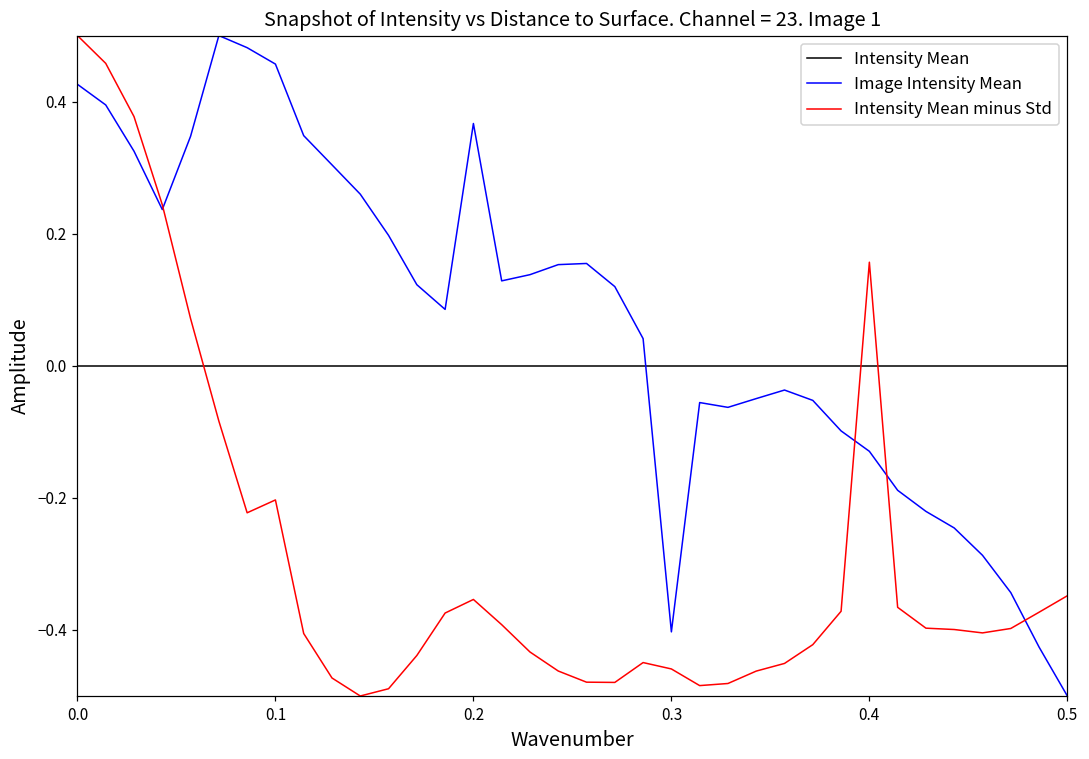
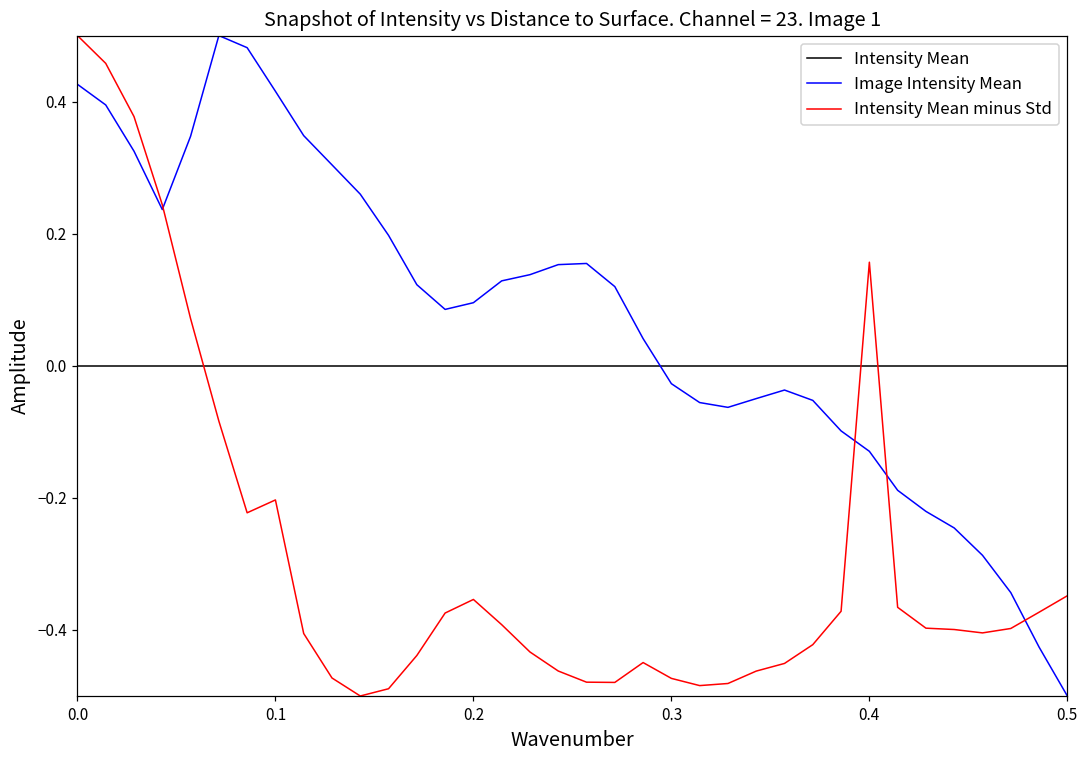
Image Intensity Mean, 0.1: 0.46 -> 0.42
Image Intensity Mean, 0.2: 0.37 -> 0.10
Image Intensity Mean, 0.3: -0.40 -> -0.03
Intensity Mean minus Std, 0.3: -0.46 -> -0.47
